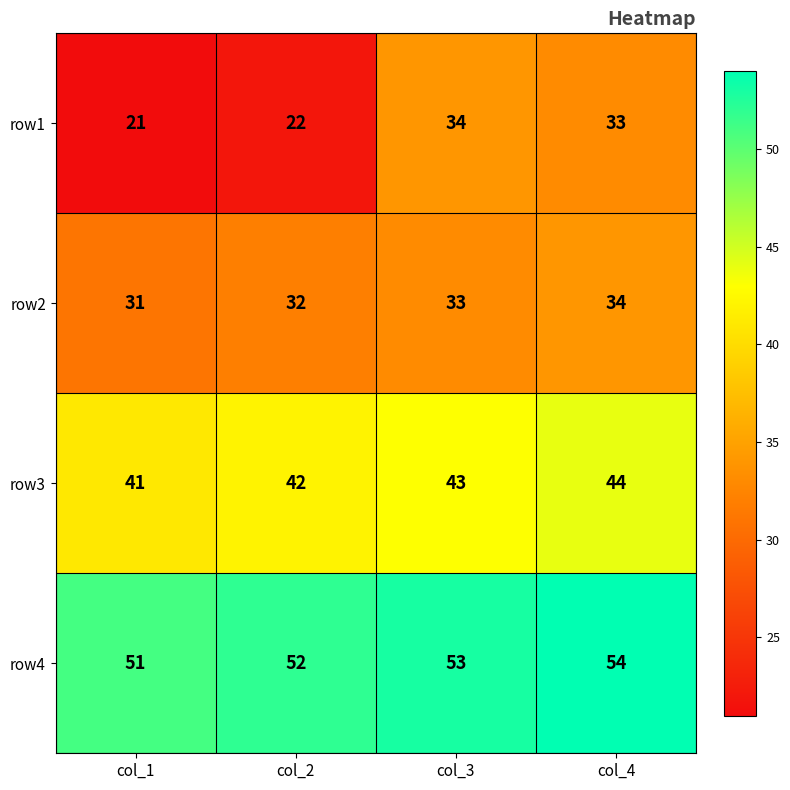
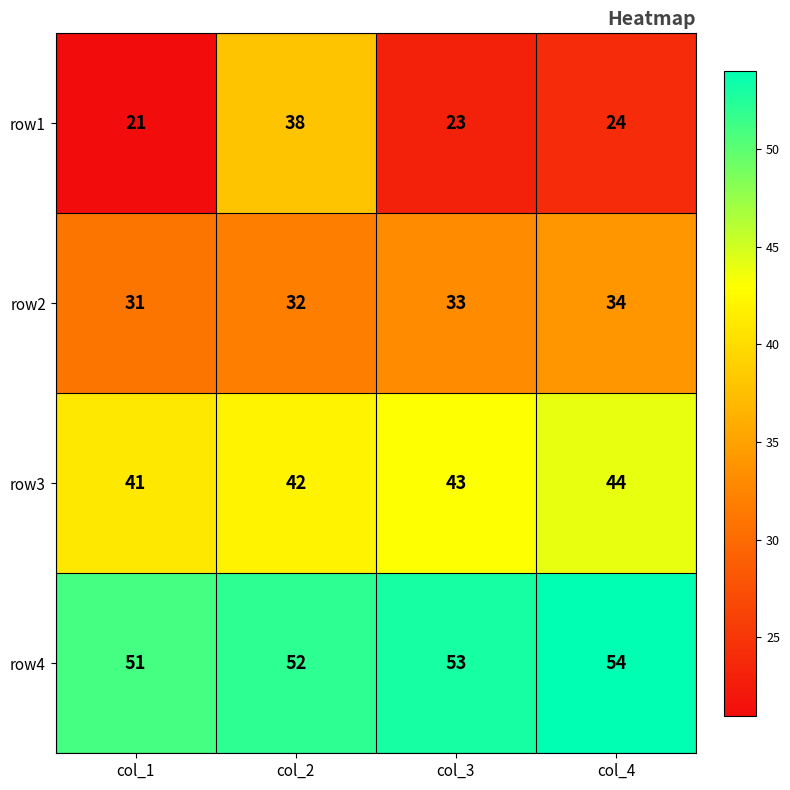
row1, col_2: 22 -> 38
row1, col_3: 34 -> 23
row1, col_4: 33 -> 24
